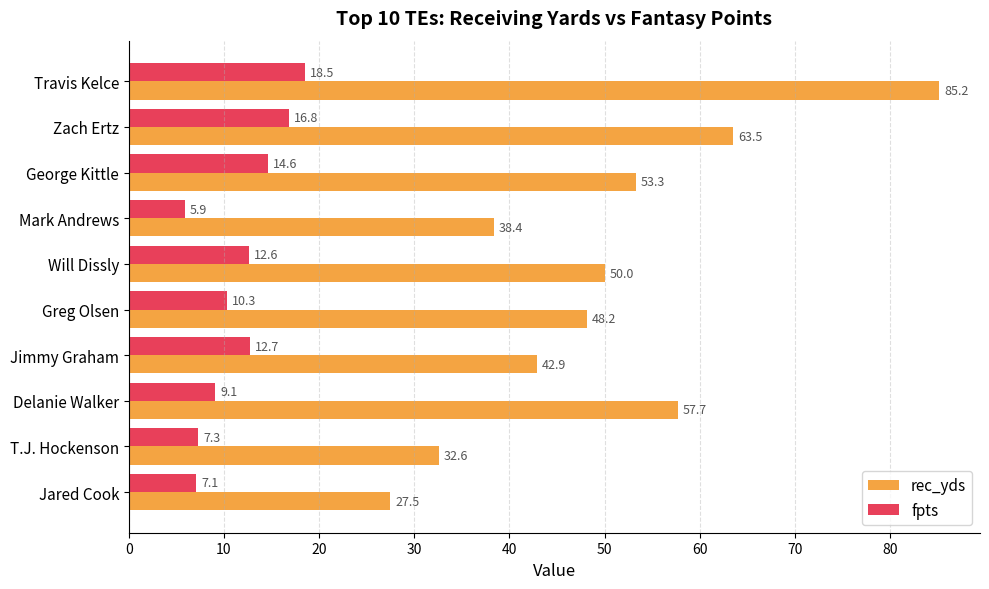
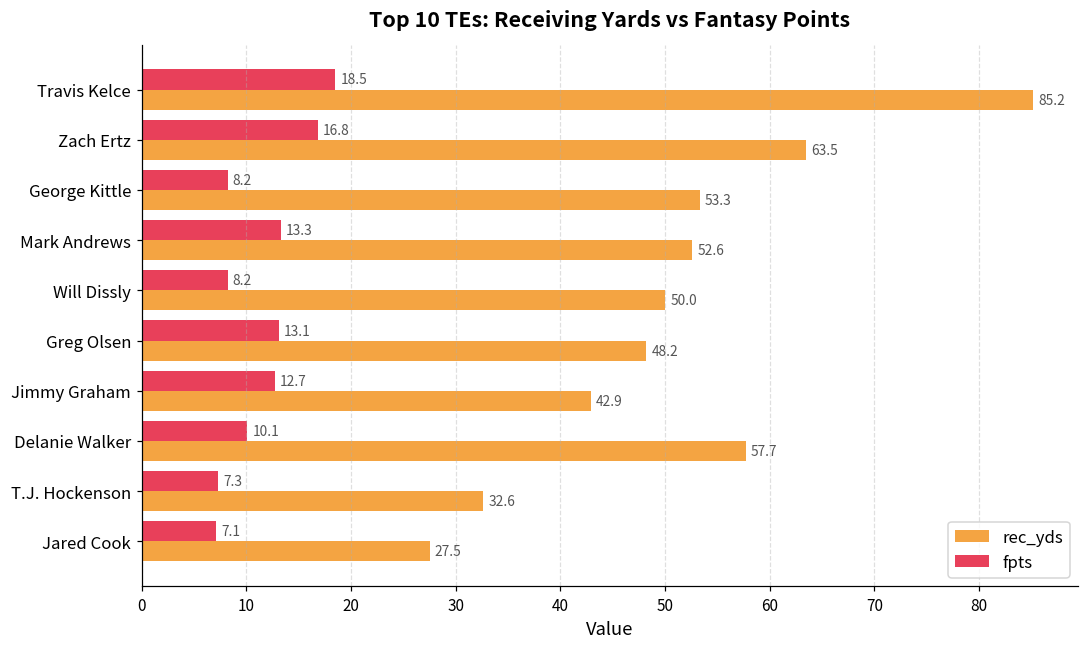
fpts, George Kittle: 14.6 -> 8.2
fpts, Mark Andrews: 5.9 -> 13.3
rec_yds, Mark Andrews: 38.4 -> 52.6
fpts, Will Dissly: 12.6 -> 8.2
fpts, Greg Olsen: 10.3 -> 13.1
fpts, Delanie Walker: 9.1 -> 10.1
